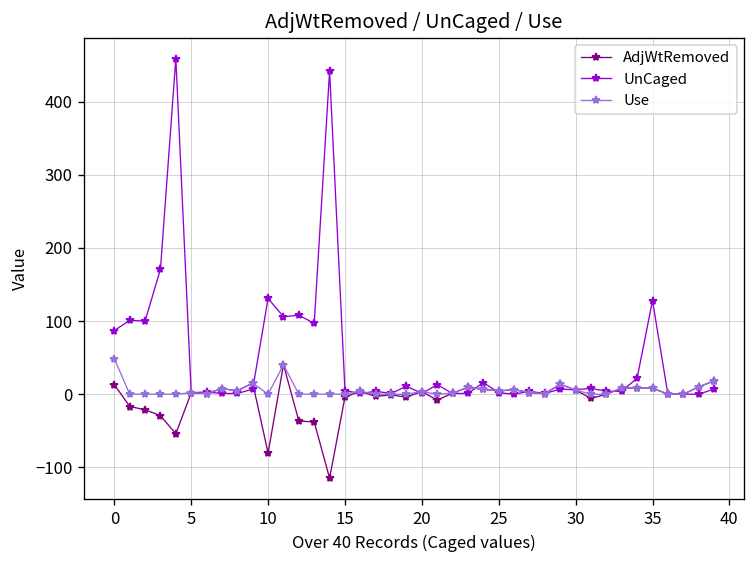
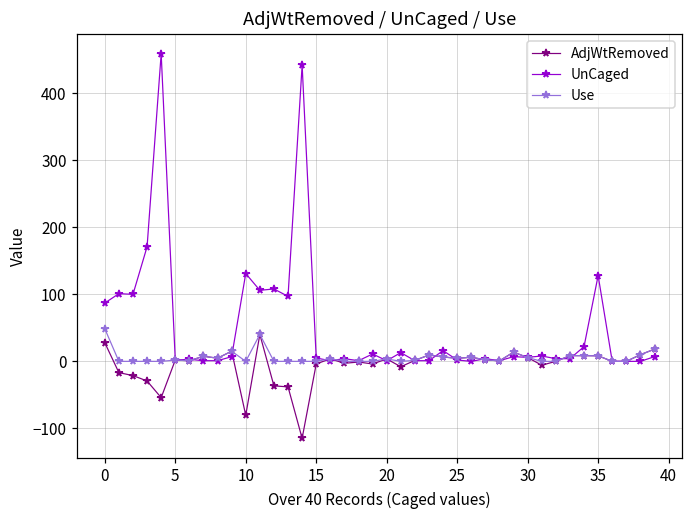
AdjWtRemoved, 0: 10 -> 30
